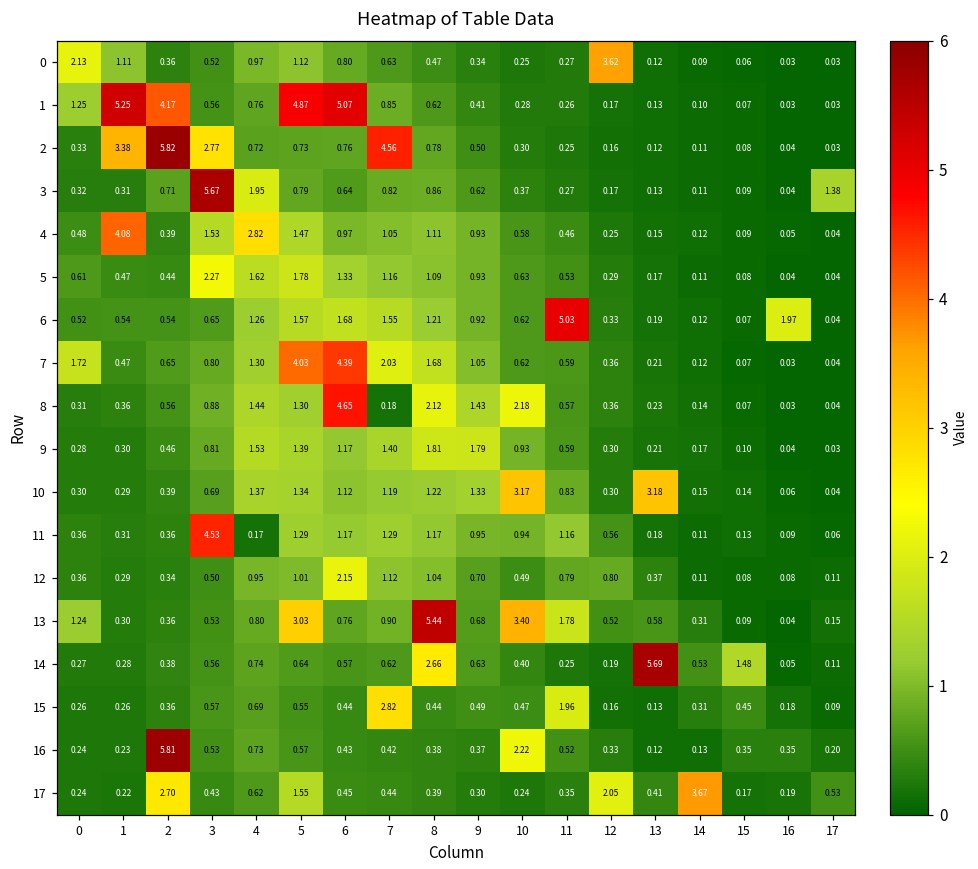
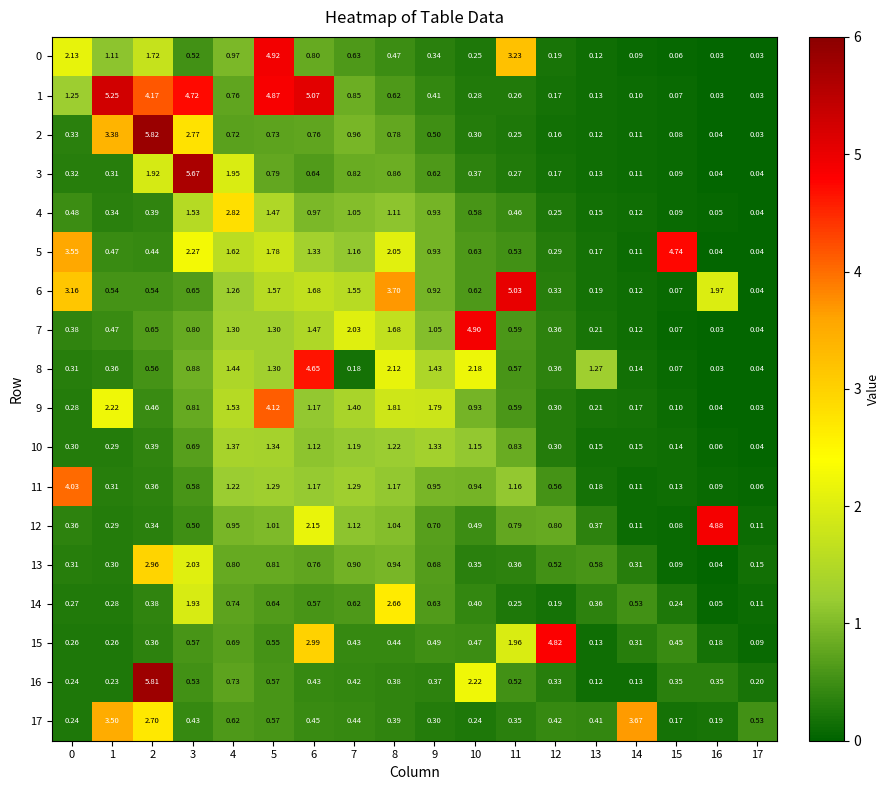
0, 2: 0.36 -> 1.72
0, 5: 1.12 -> 4.92
0, 11: 0.27 -> 3.23
0, 12: 3.62 -> 0.19
1, 3: 0.56 -> 4.72
2, 7: 4.56 -> 0.96
3, 2: 0.71 -> 1.92
3, 17: 1.38 -> 0.04
4, 1: 4.08 -> 0.34
5, 0: 0.61 -> 3.55
5, 8: 1.09 -> 2.05
5, 15: 0.08 -> 4.74
6, 0: 0.52 -> 3.16
6, 8: 1.21 -> 3.70
7, 0: 1.72 -> 0.38
7, 5: 4.03 -> 1.30
7, 6: 4.39 -> 1.47
7, 10: 0.62 -> 4.90
8, 13: 0.23 -> 1.27
9, 1: 0.30 -> 2.22
9, 5: 1.39 -> 4.12
10, 10: 3.17 -> 1.15
10, 13: 3.18 -> 0.15
11, 0: 0.36 -> 4.03
11, 3: 4.53 -> 0.58
11, 4: 0.17 -> 1.22
12, 16: 0.08 -> 4.88
13, 0: 1.24 -> 0.31
13, 2: 0.36 -> 2.96
13, 3: 0.53 -> 2.03
13, 5: 3.03 -> 0.81
13, 8: 5.44 -> 0.94
13, 10: 3.40 -> 0.35
13, 11: 1.78 -> 0.36
14, 3: 0.56 -> 1.93
14, 13: 5.69 -> 0.36
14, 15: 1.48 -> 0.24
15, 6: 0.44 -> 2.99
15, 7: 2.82 -> 0.43
15, 12: 0.16 -> 4.82
17, 1: 0.22 -> 3.50
17, 5: 1.55 -> 0.57
17, 12: 2.05 -> 0.42
